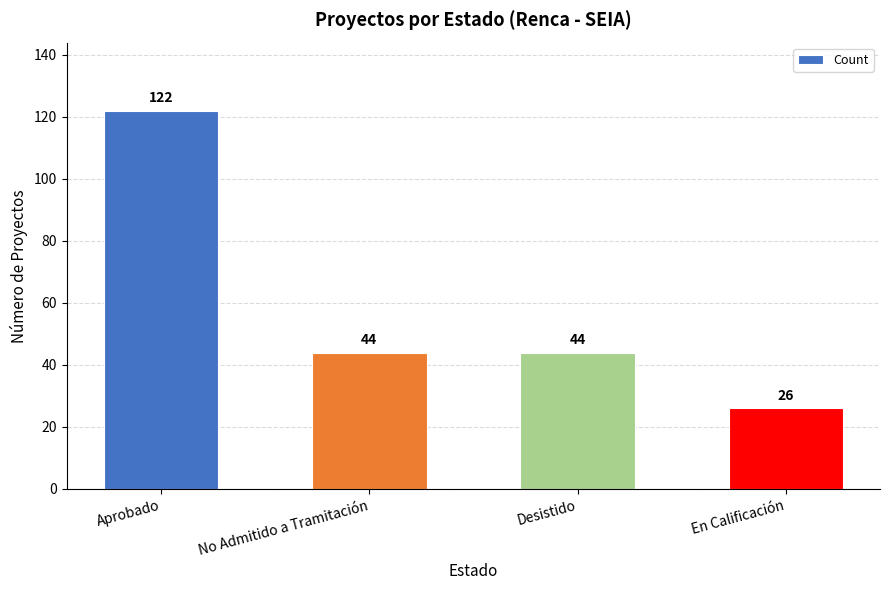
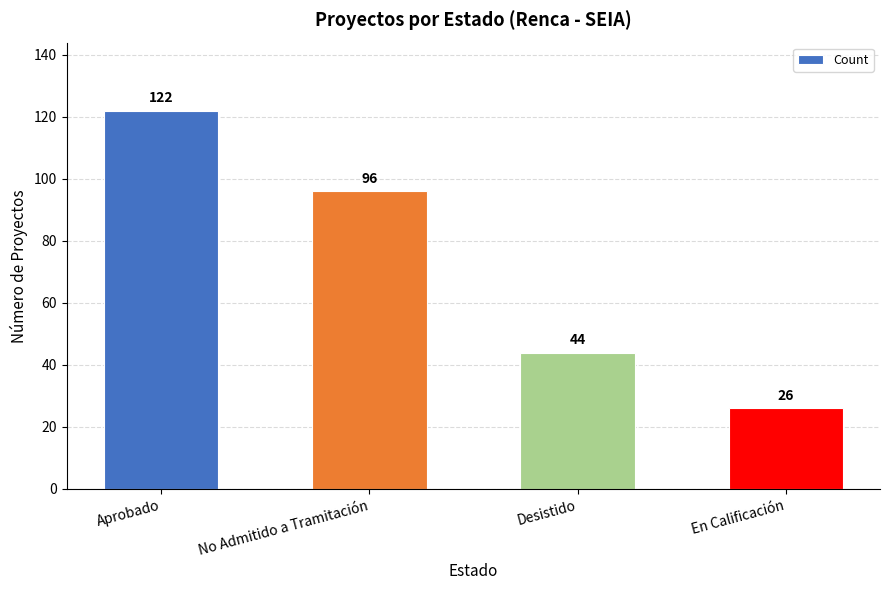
No Admitido a Tramitación: 44 -> 96
